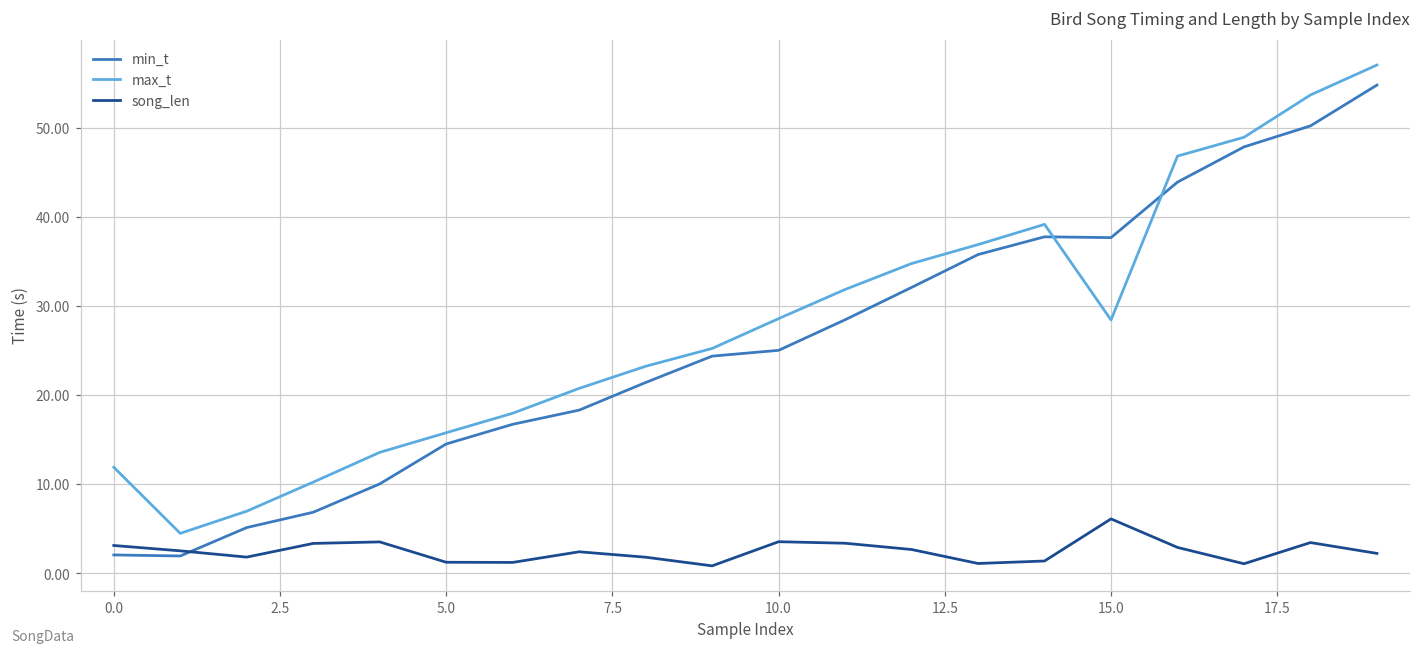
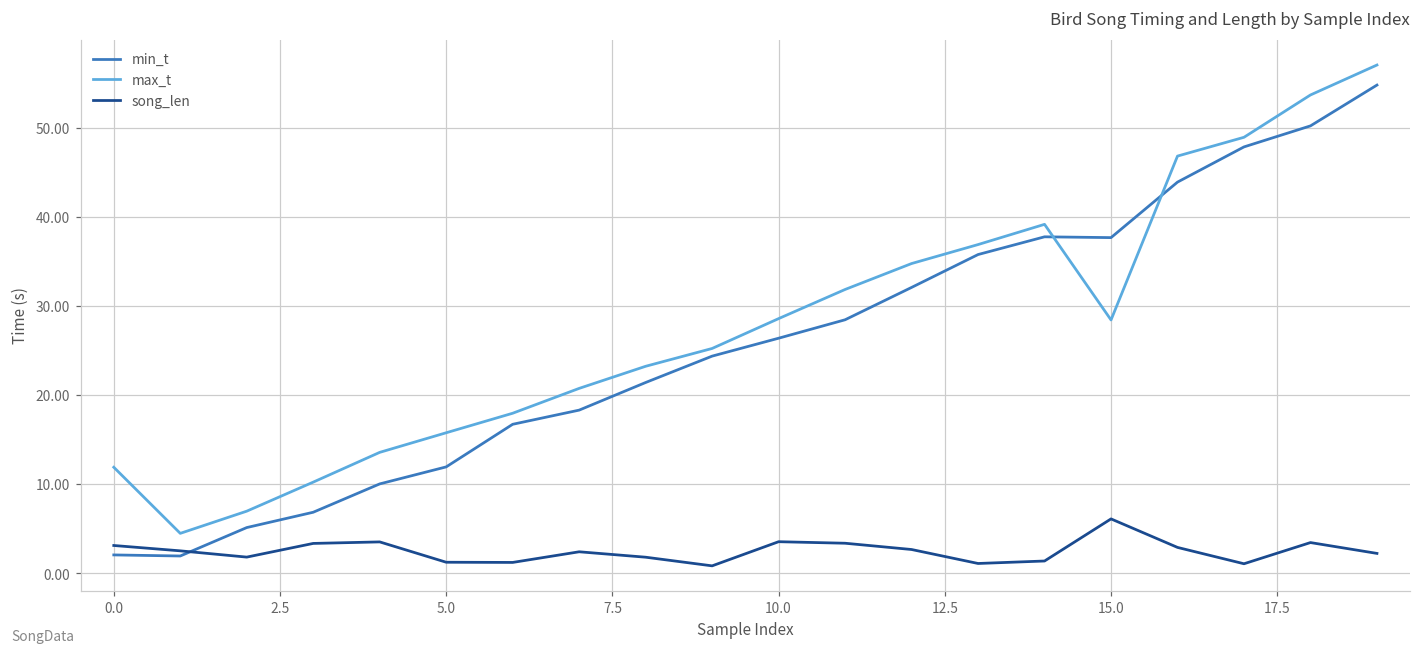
min_t, 5.0: 15 -> 12
min_t, 10.0: 25 -> 26
